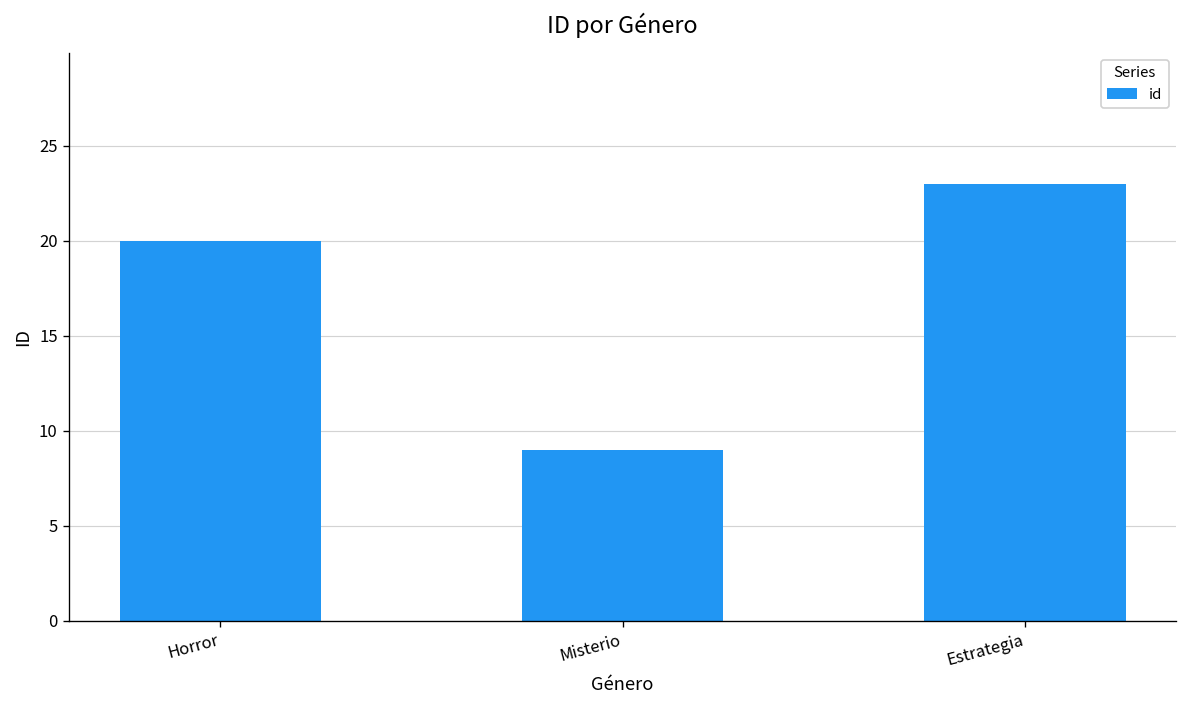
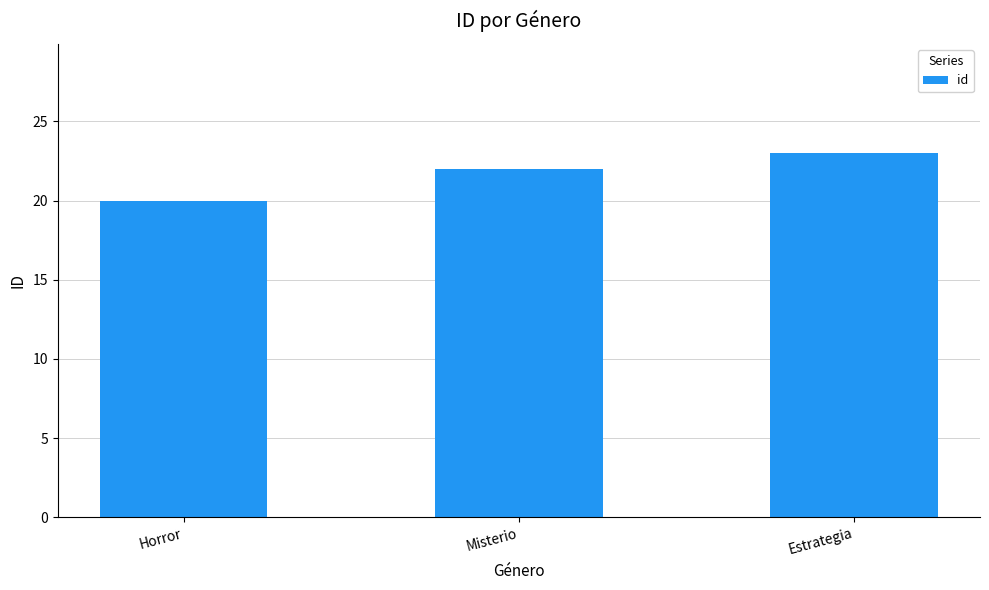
Misterio: 9 -> 22
